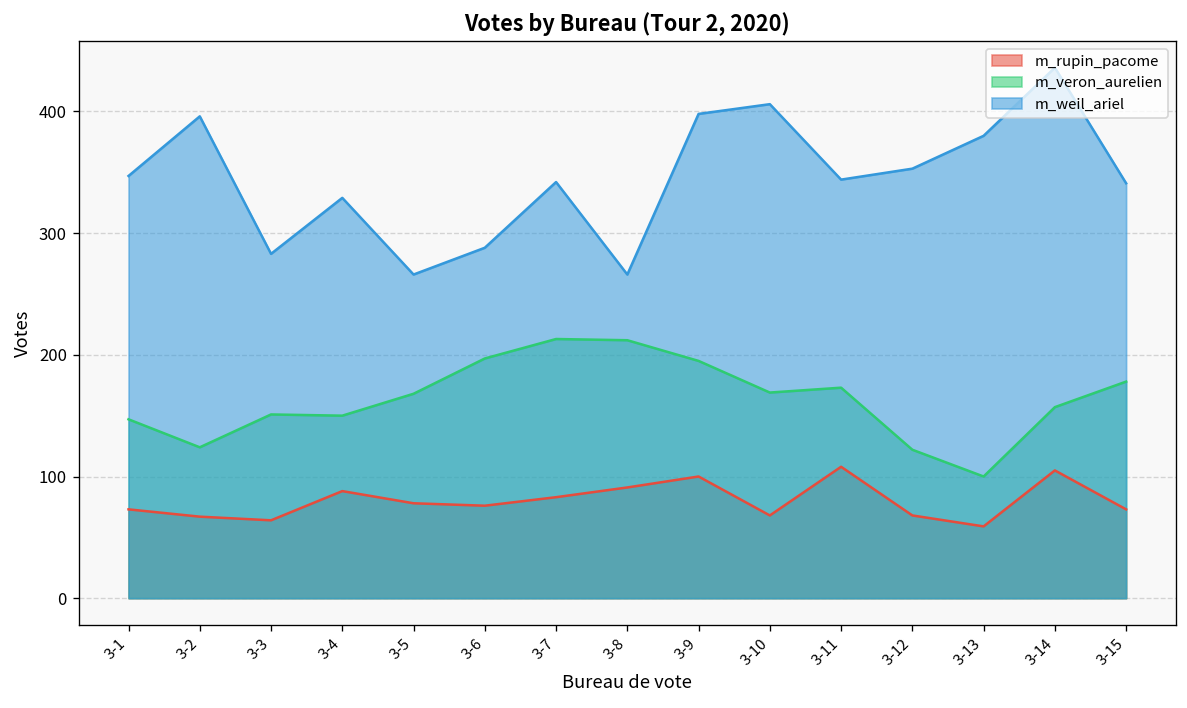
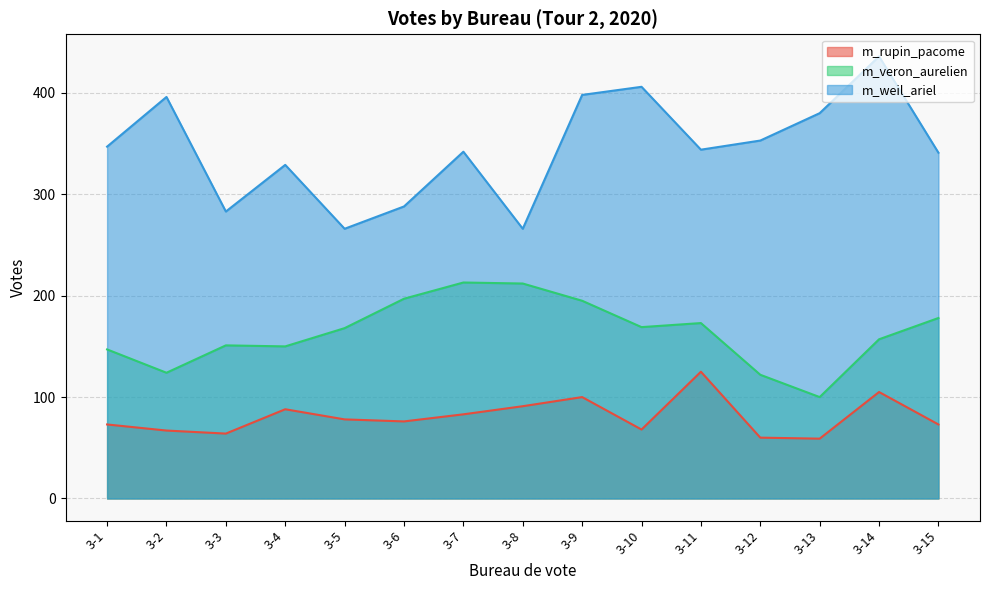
m_rupin_pacome, 3-11: 108 -> 125
m_rupin_pacome, 3-12: 68 -> 60
